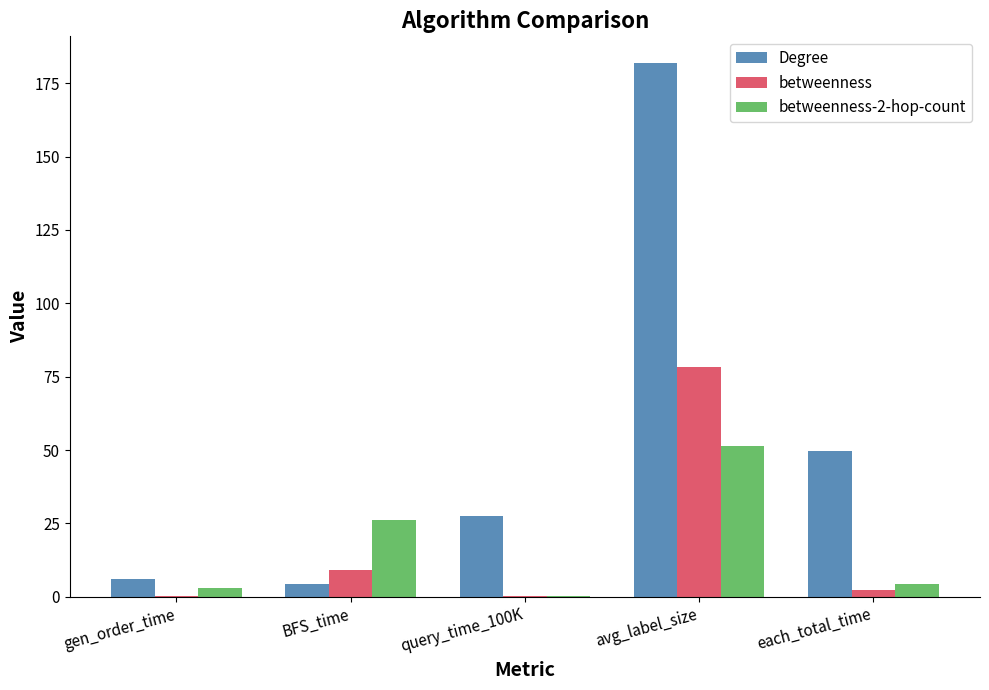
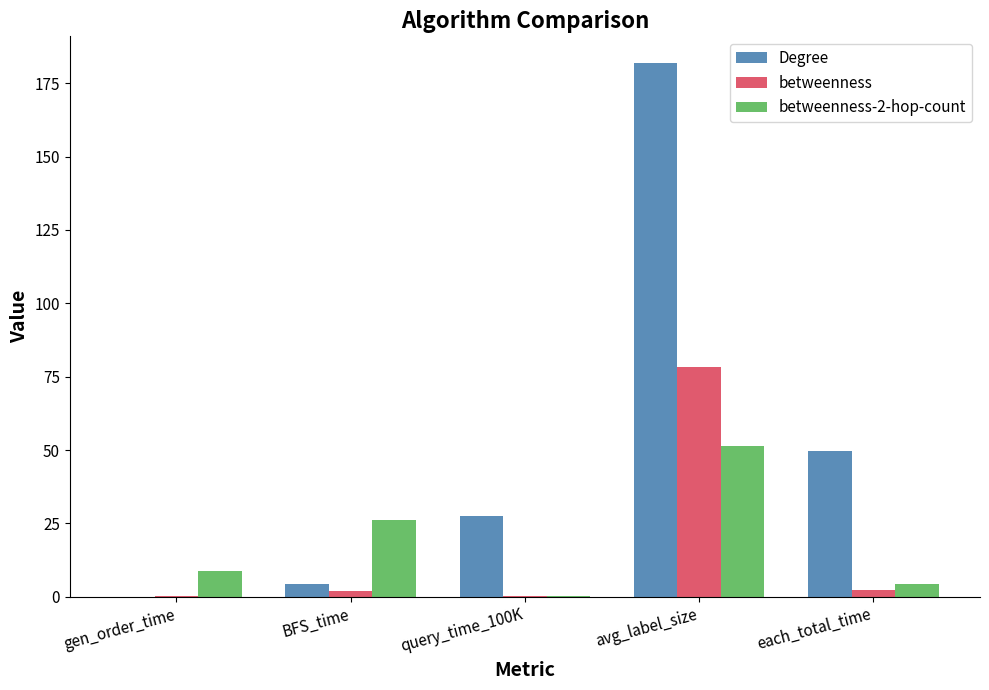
Degree, gen_order_time: 6 -> 0
betweenness-2-hop-count, gen_order_time: 3 -> 9
betweenness, BFS_time: 9 -> 2
